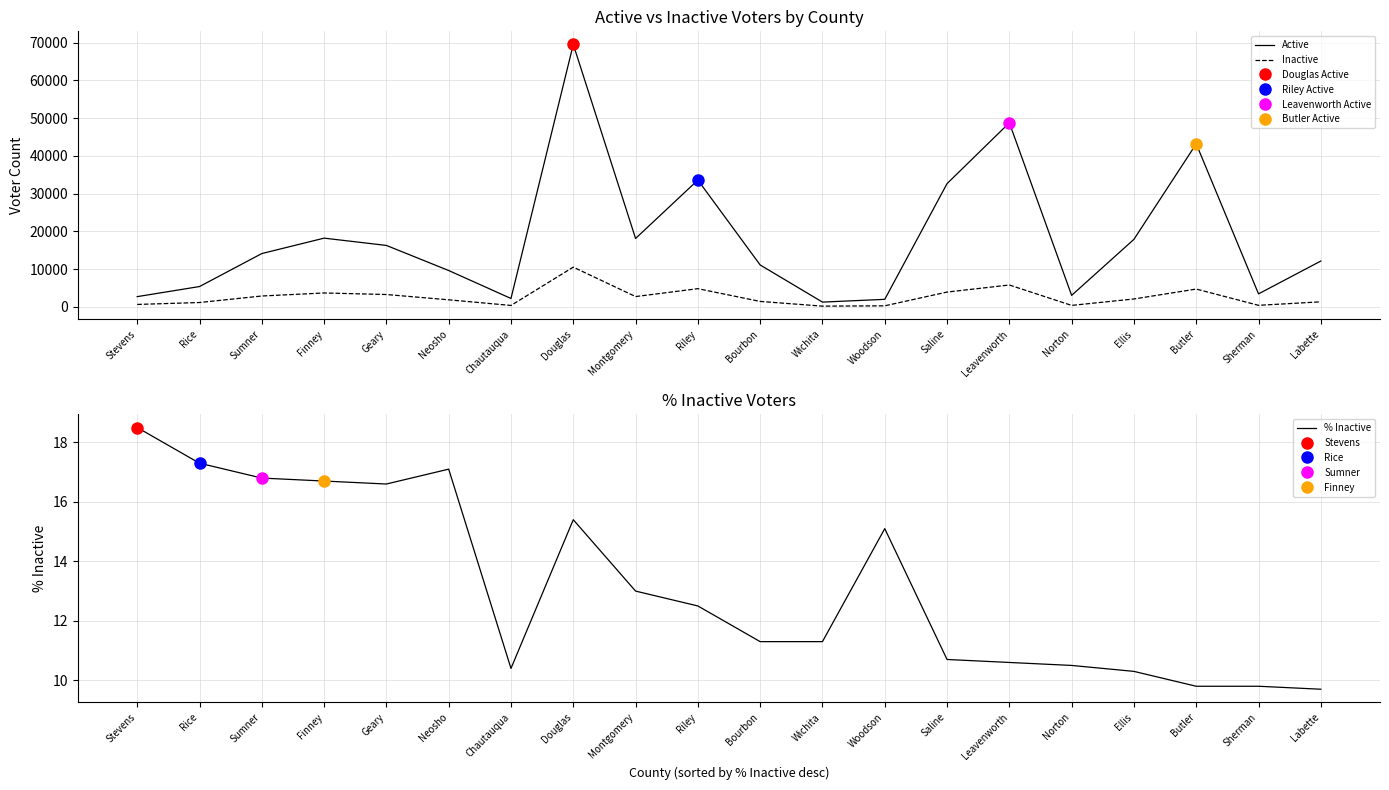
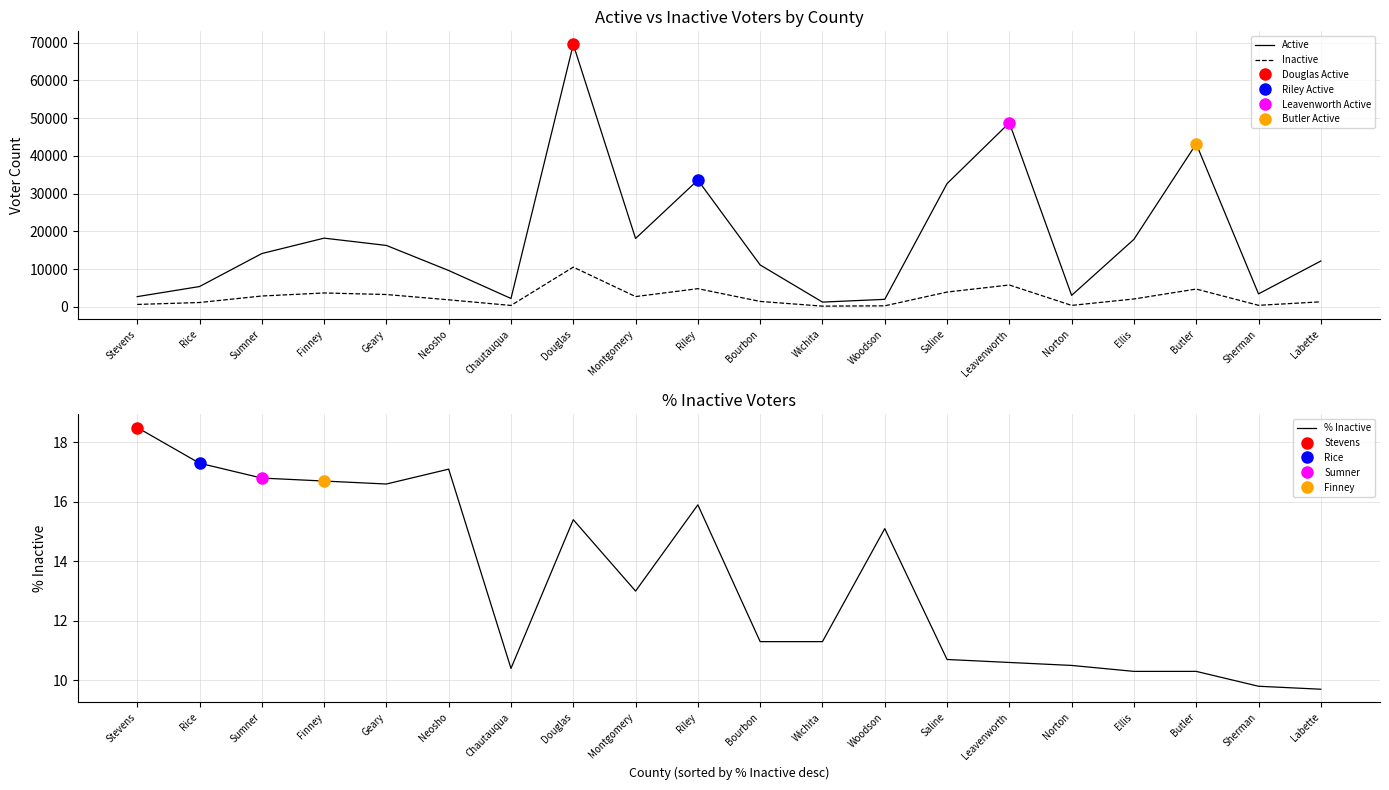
% Inactive Voters, % Inactive, Riley: 12.5 -> 15.9
% Inactive Voters, % Inactive, Butler: 9.8 -> 10.3
